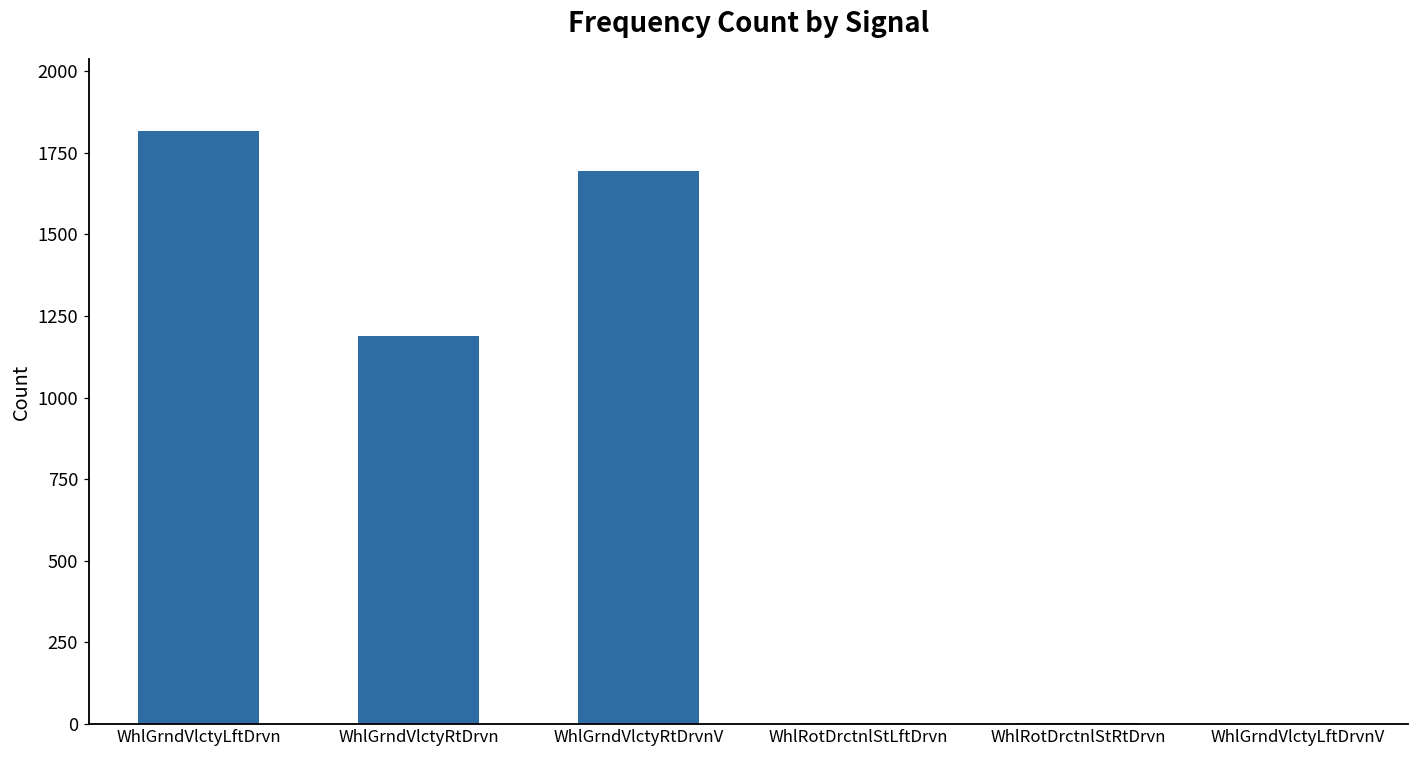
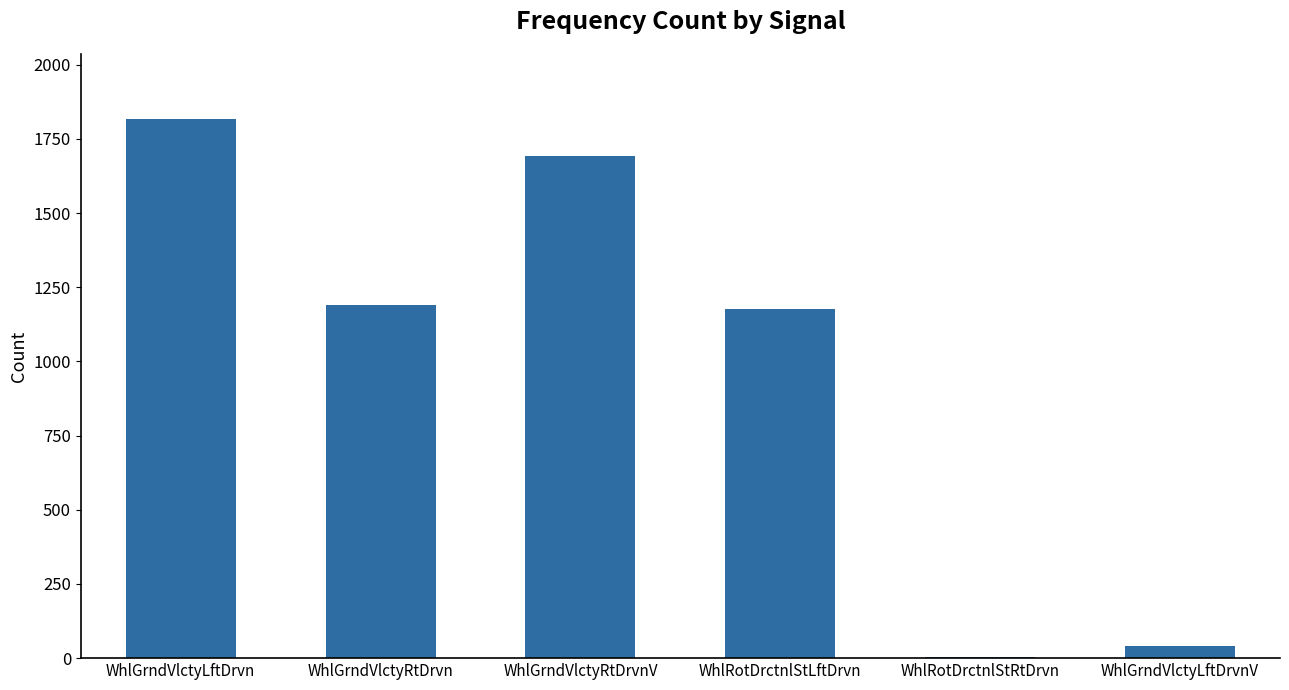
WhlRotDrctnlStLftDrvn: 0 -> 1180
WhlGrndVlctyLftDrvnV: 0 -> 40
